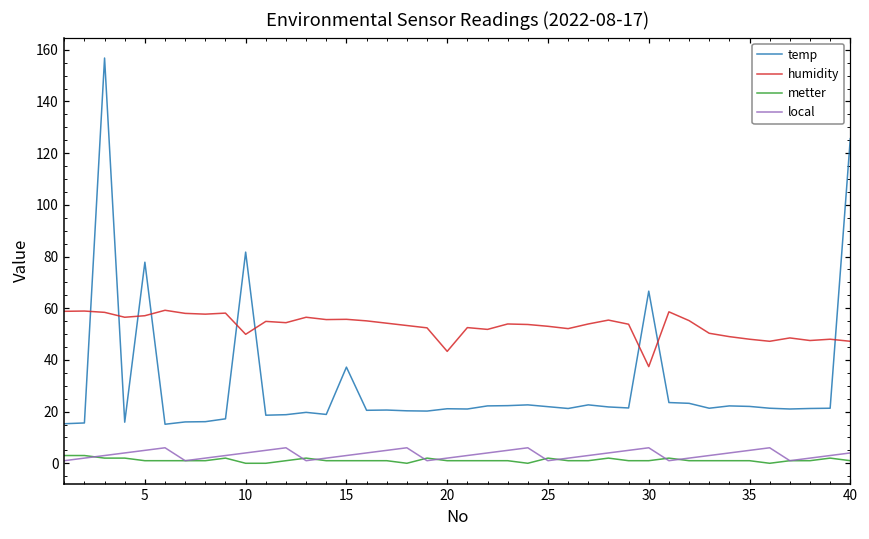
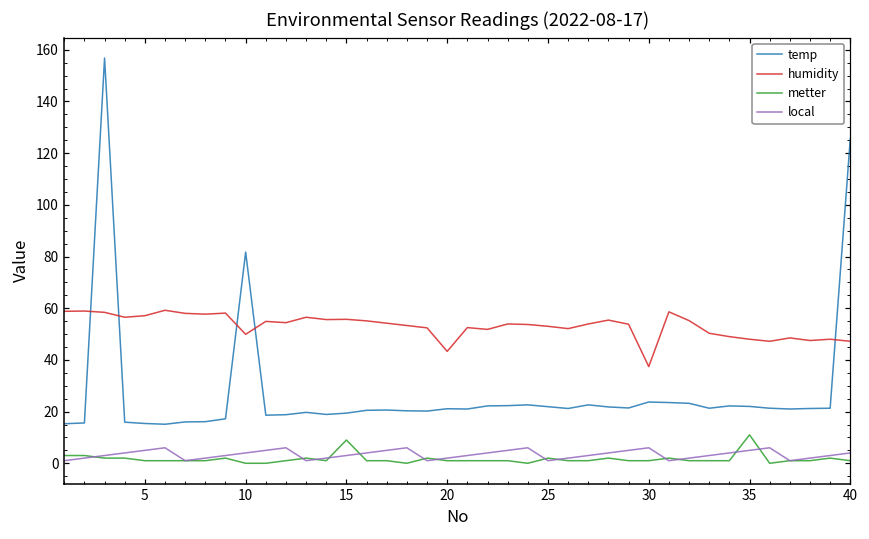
temp, 5: 78 -> 15
temp, 15: 37 -> 19
metter, 15: 1 -> 9
temp, 30: 67 -> 24
metter, 35: 1 -> 11
